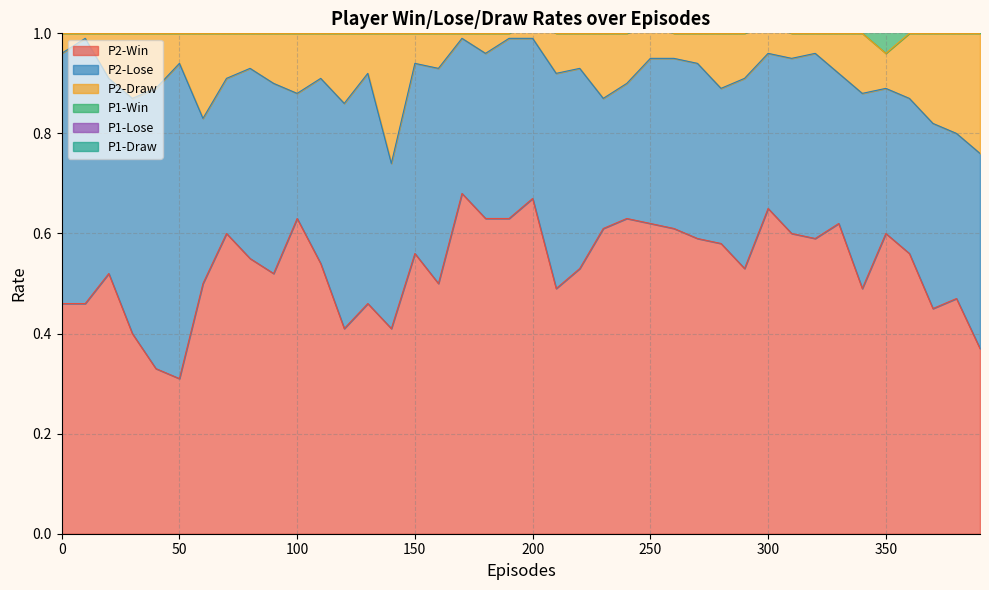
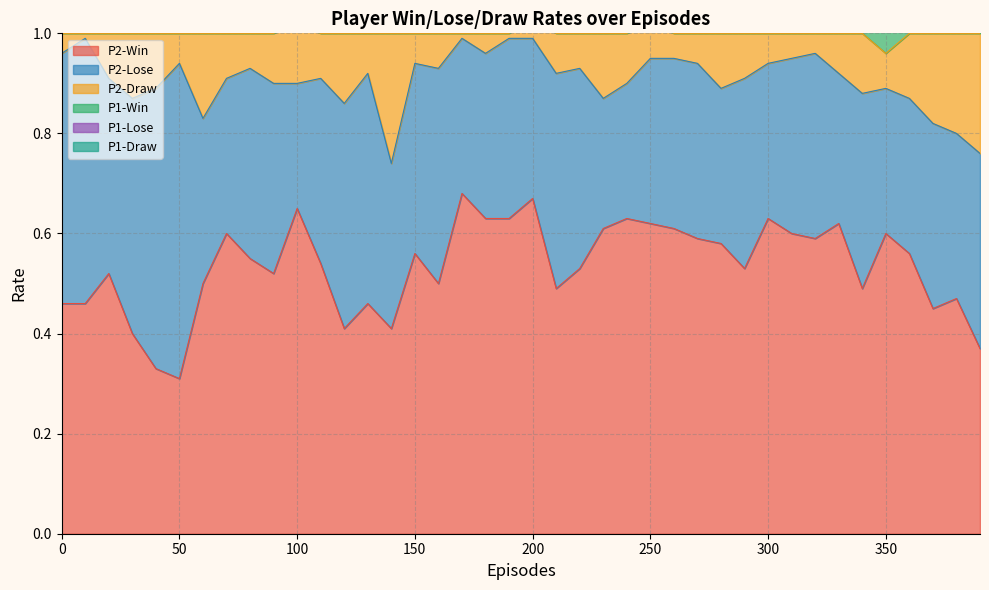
P2-Win, 100: 0.63 -> 0.65
P2-Win, 300: 0.65 -> 0.63
